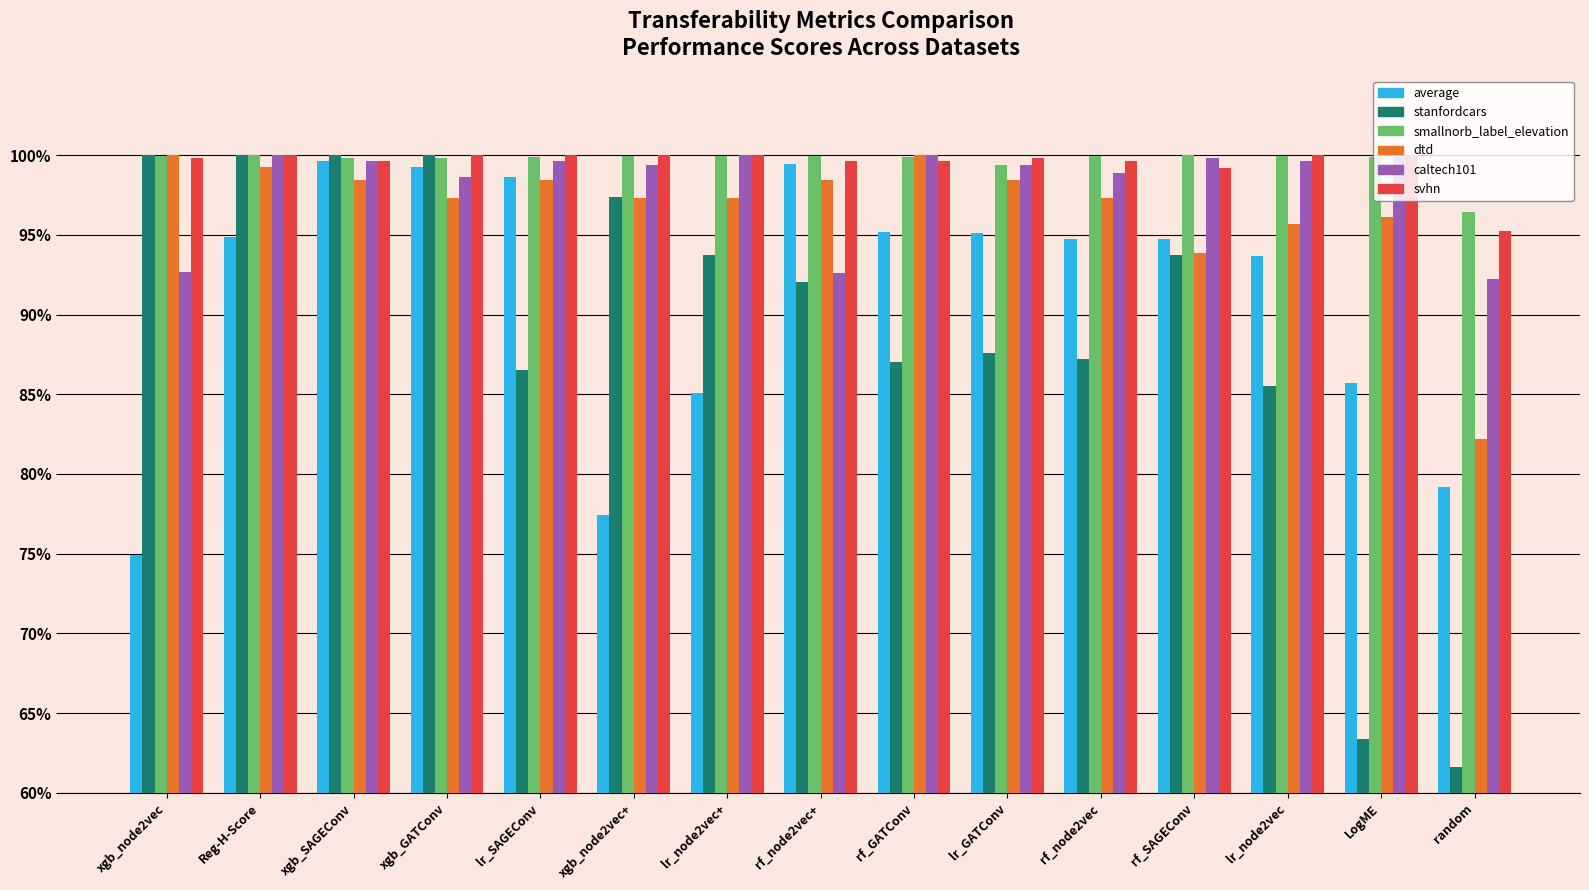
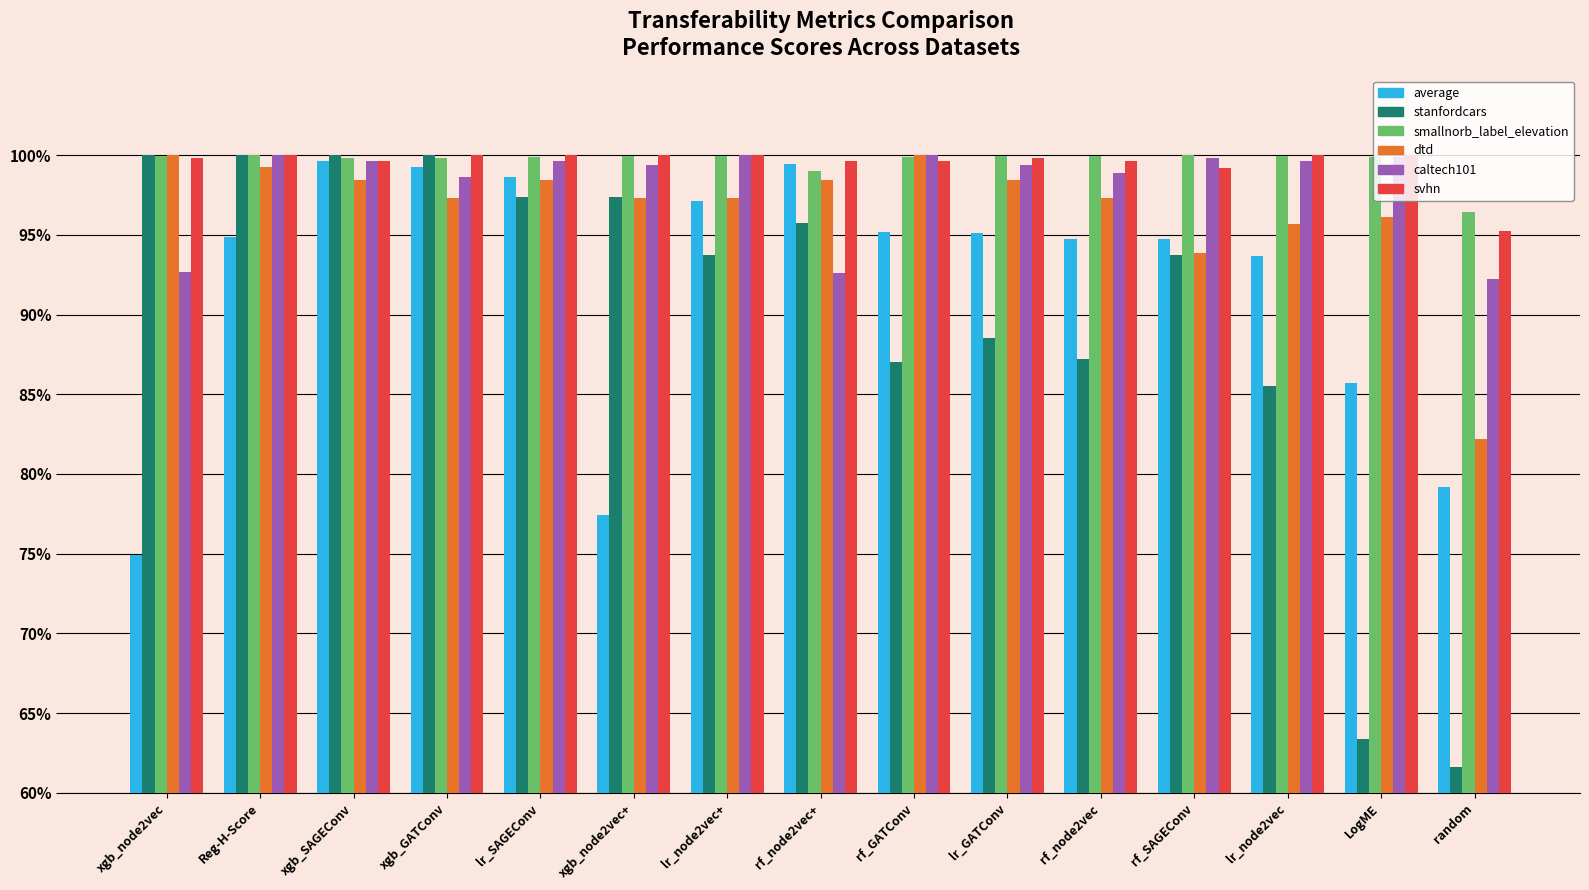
stanfordcars, lr_SAGEConv: 86.5% -> 97.4%
average, lr_node2vec+: 85.1% -> 97.1%
stanfordcars, rf_node2vec+: 92.1% -> 95.8%
smallnorb_label_elevation, rf_node2vec+: 99.9% -> 99.0%
stanfordcars, lr_GATConv: 87.6% -> 88.5%
smallnorb_label_elevation, lr_GATConv: 99.4% -> 99.9%
